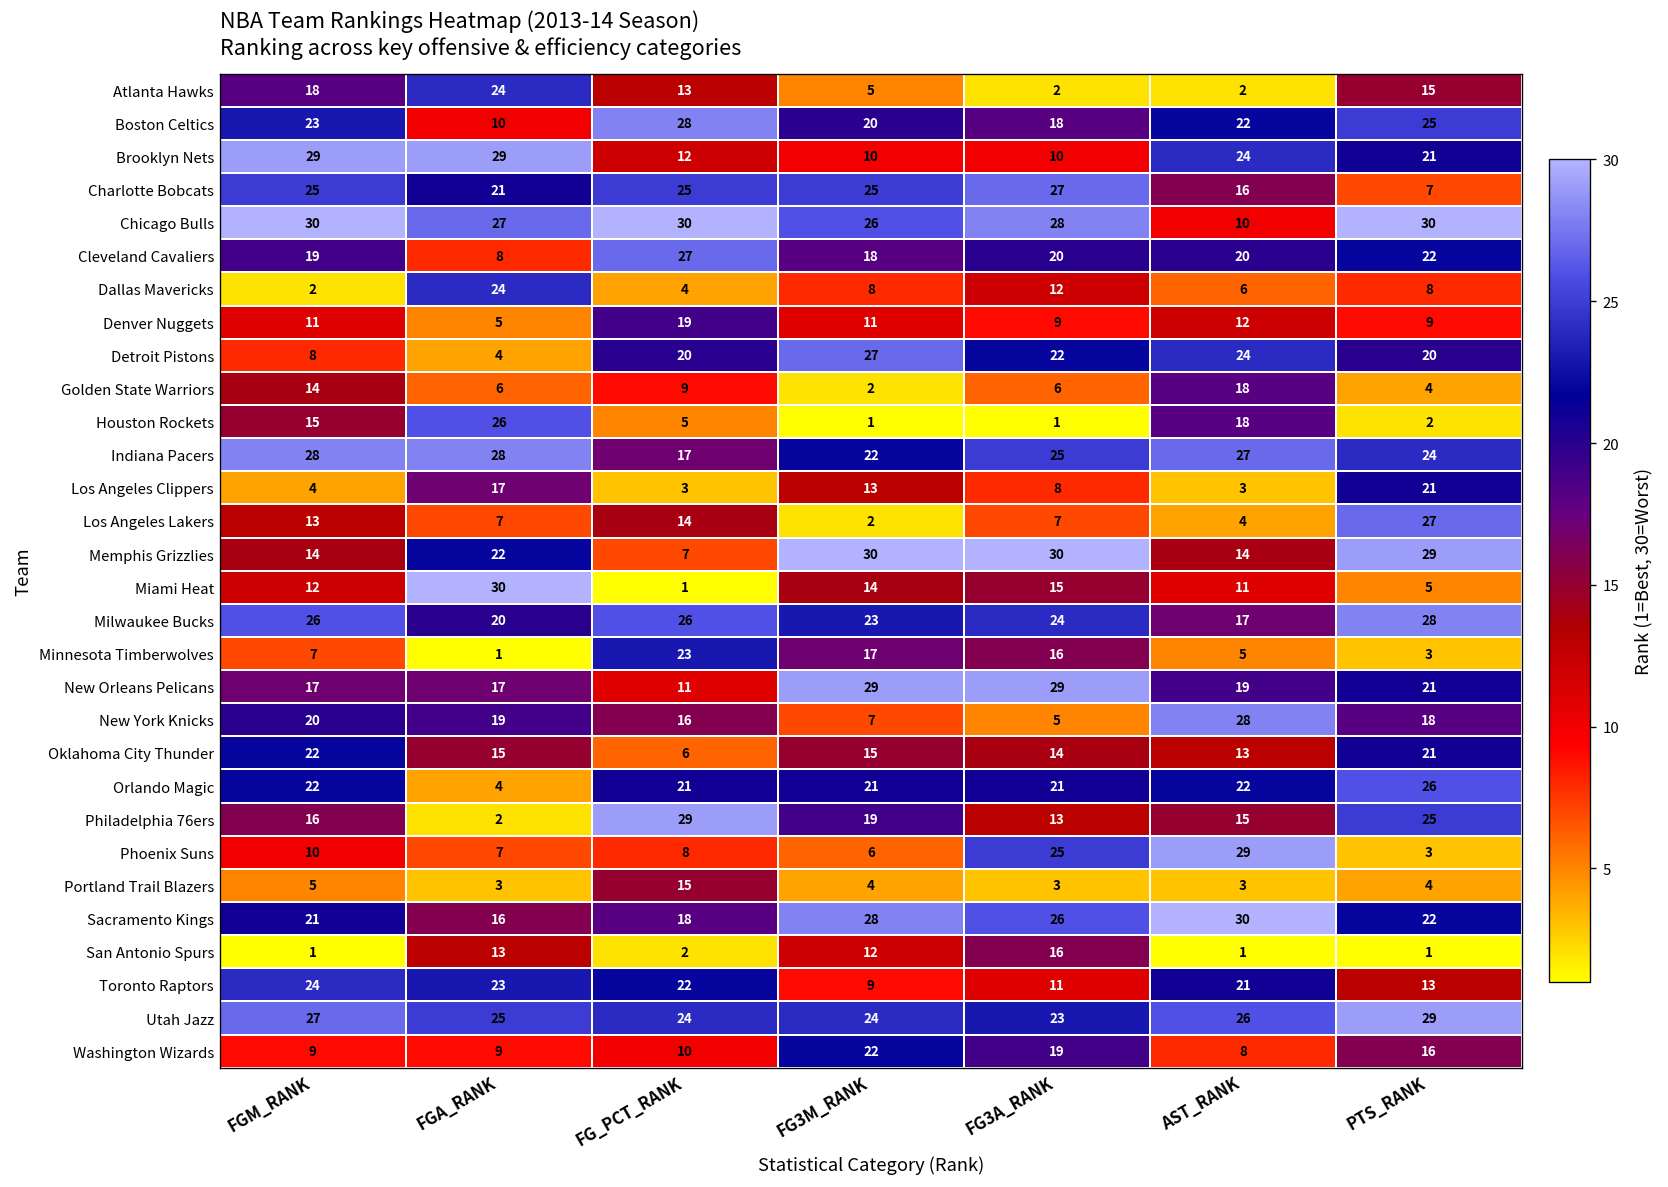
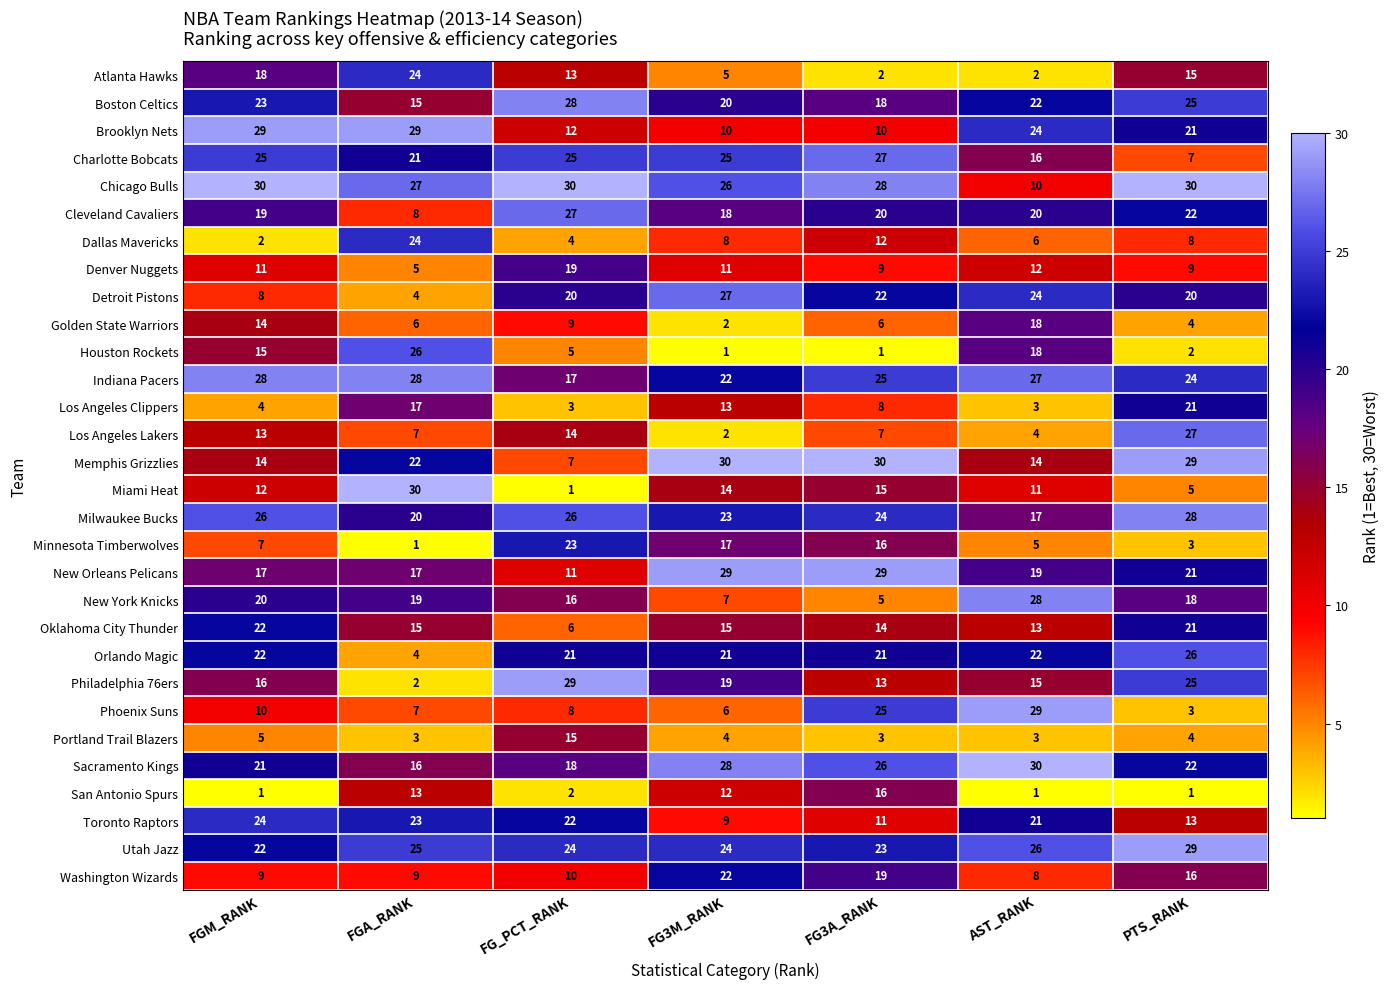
Boston Celtics, FGA_RANK: 10 -> 15
Utah Jazz, FGM_RANK: 27 -> 22
